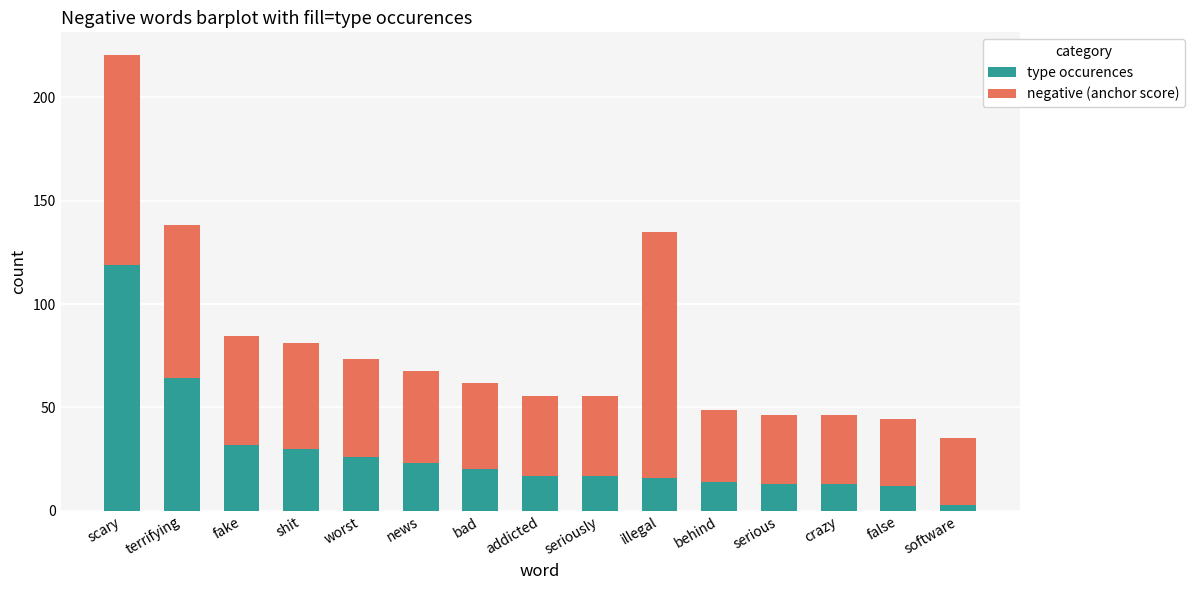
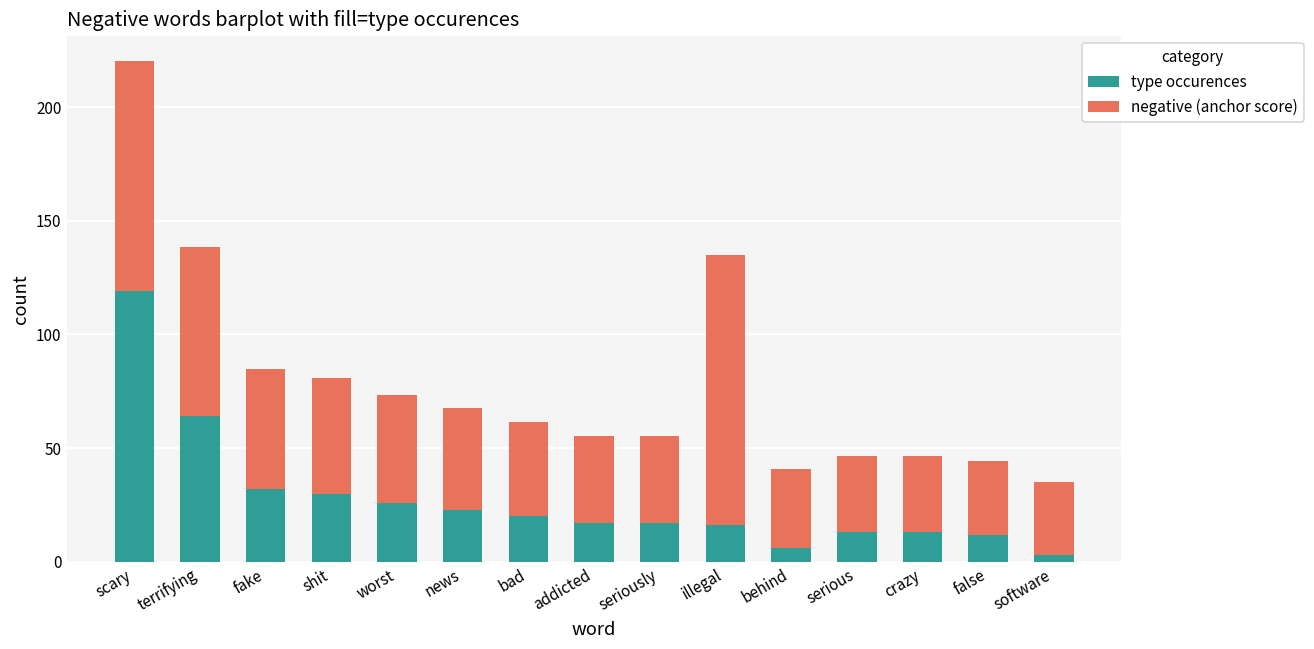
type occurences, behind: 14 -> 6
